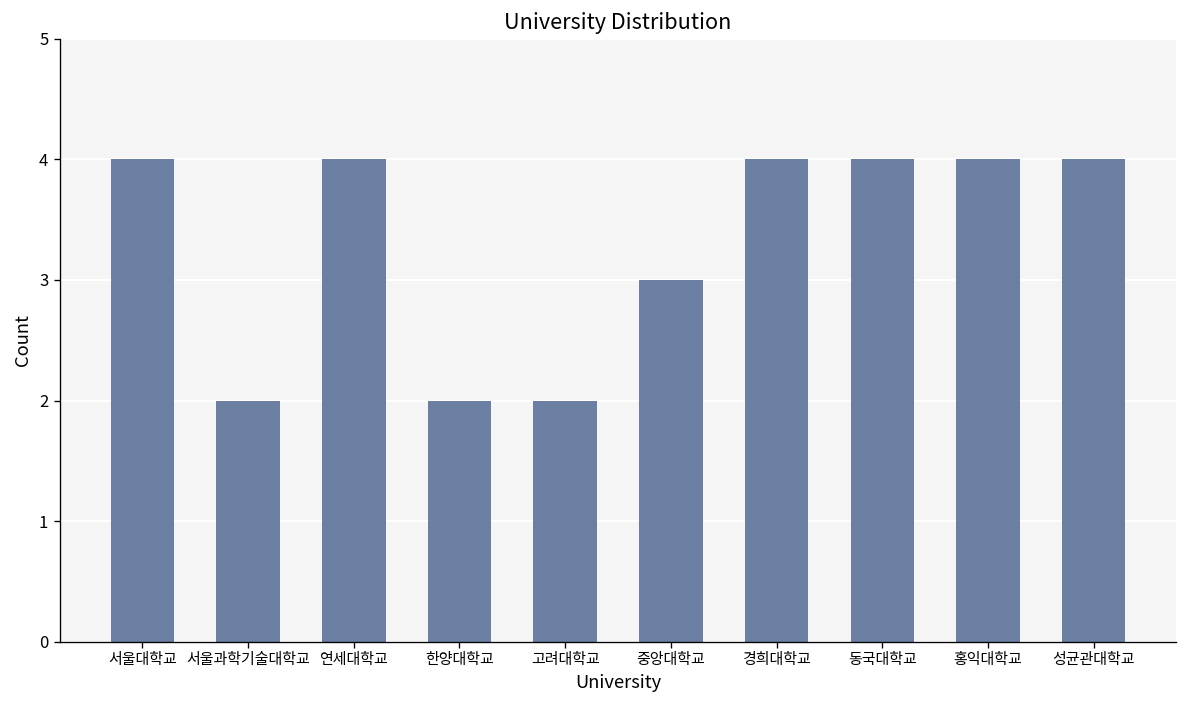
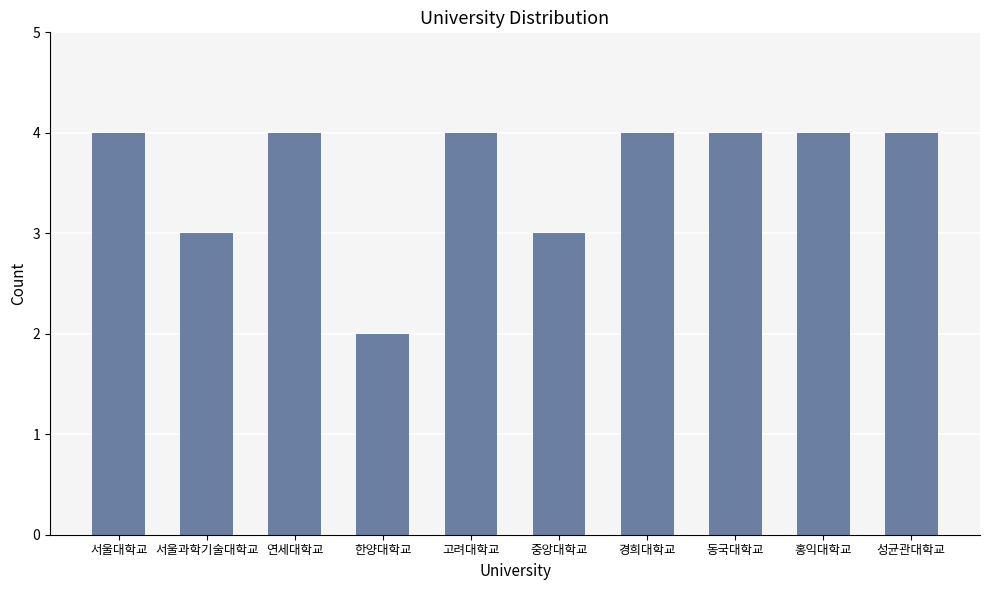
서울과학기술대학교: 2 -> 3
고려대학교: 2 -> 4
